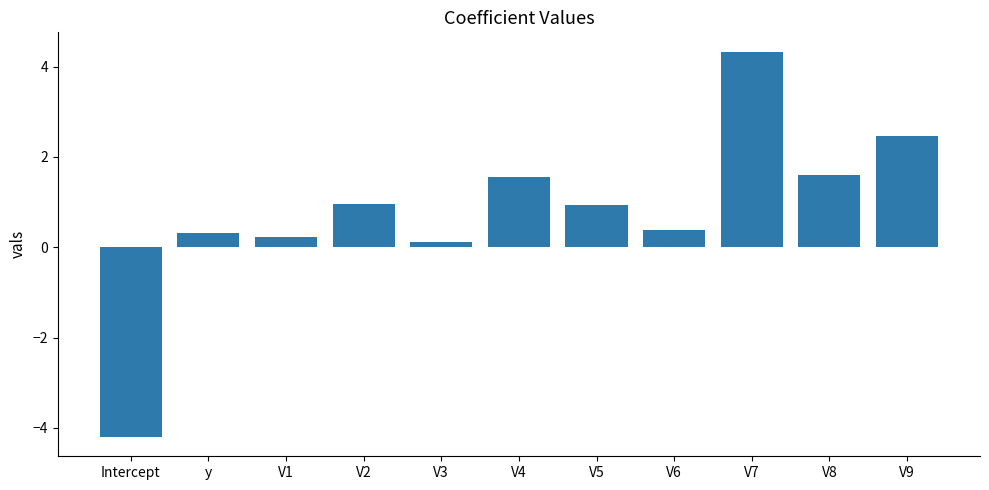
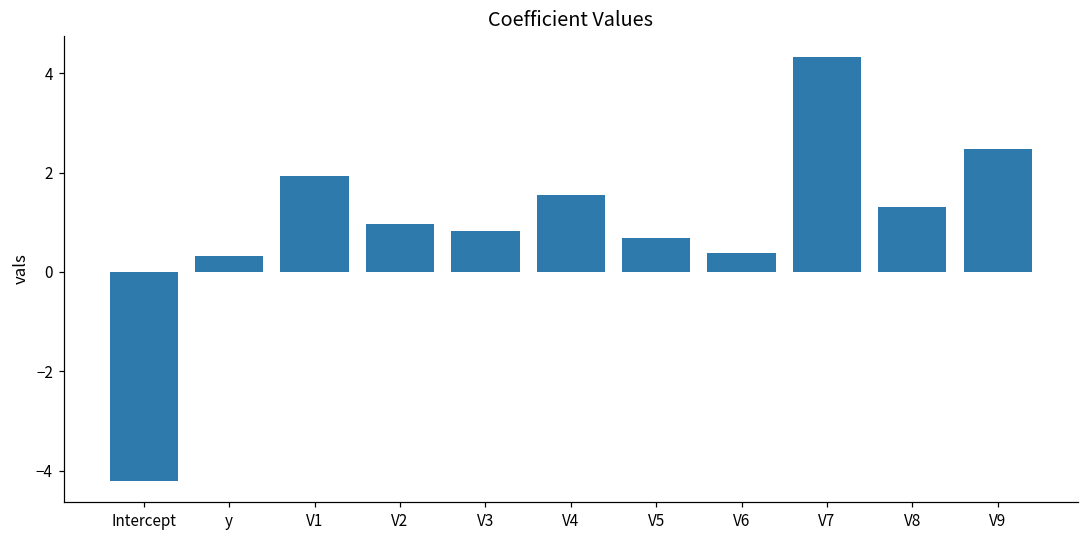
V1: 0.2 -> 1.9
V3: 0.1 -> 0.8
V5: 0.9 -> 0.7
V8: 1.6 -> 1.3
